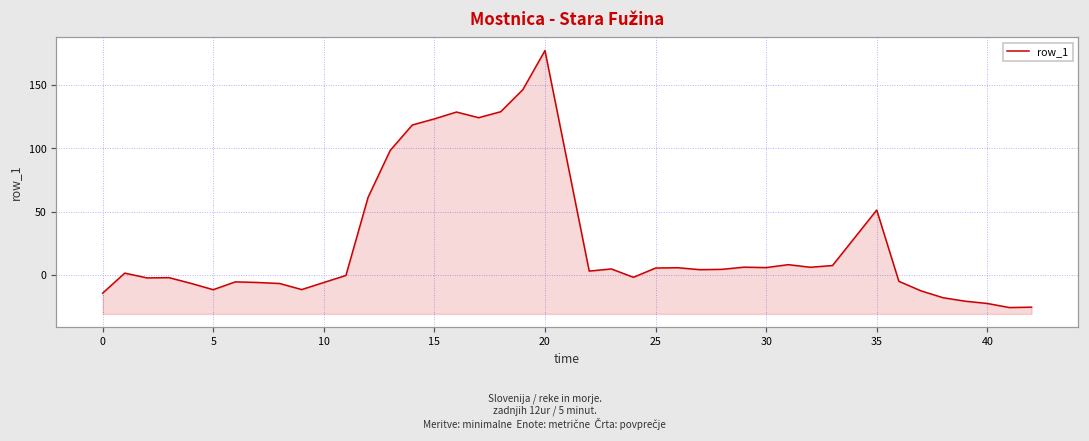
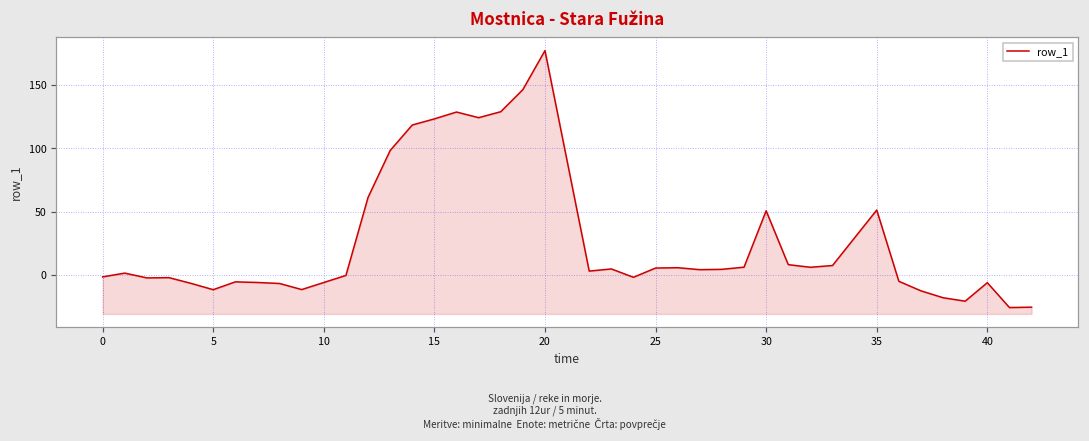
0: -14 -> -1
30: 6 -> 51
40: -22 -> -6
